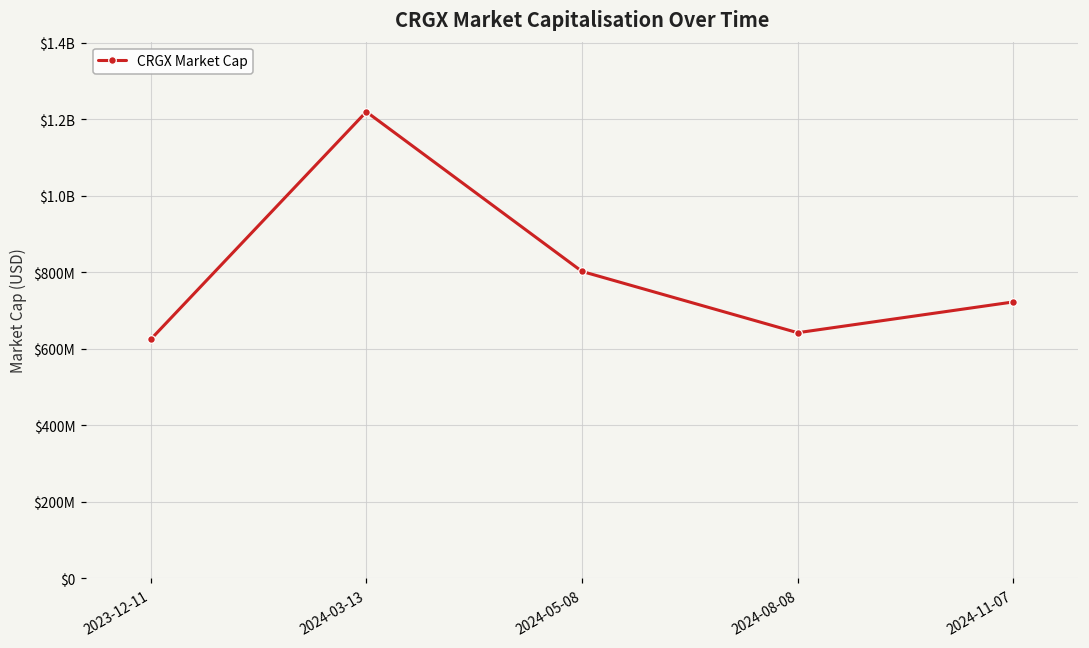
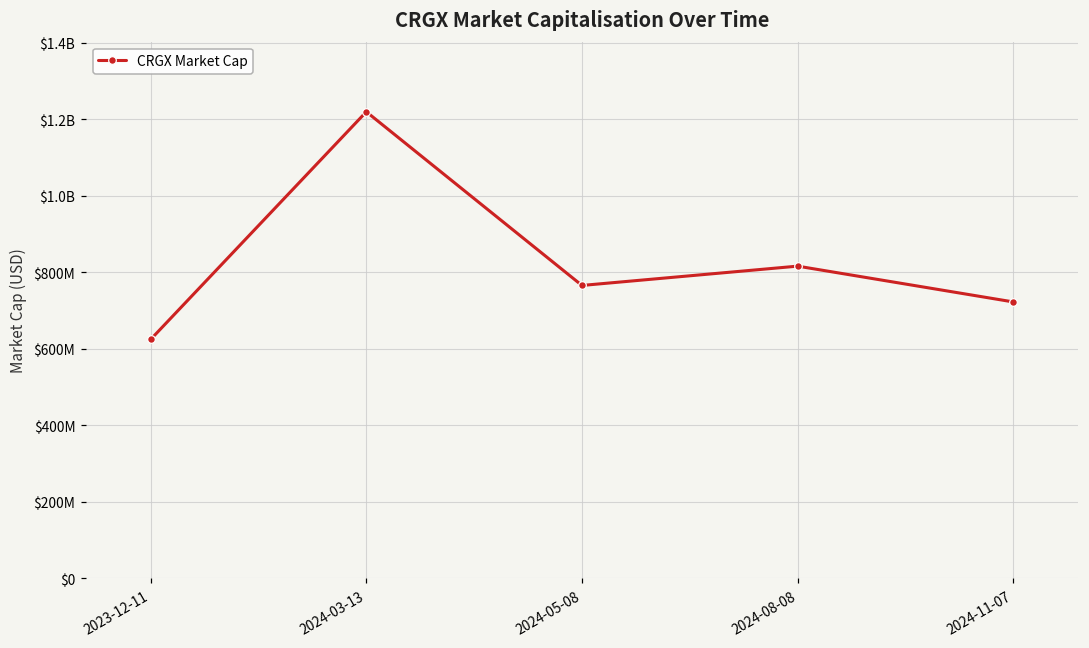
2024-05-08: $800000000 -> $770000000
2024-08-08: $640000000 -> $820000000
